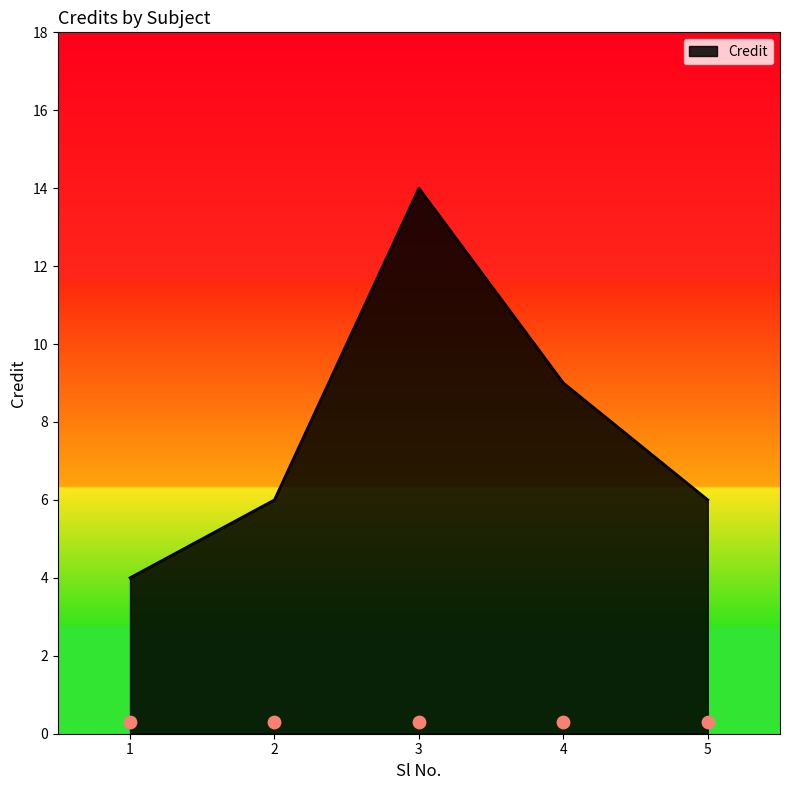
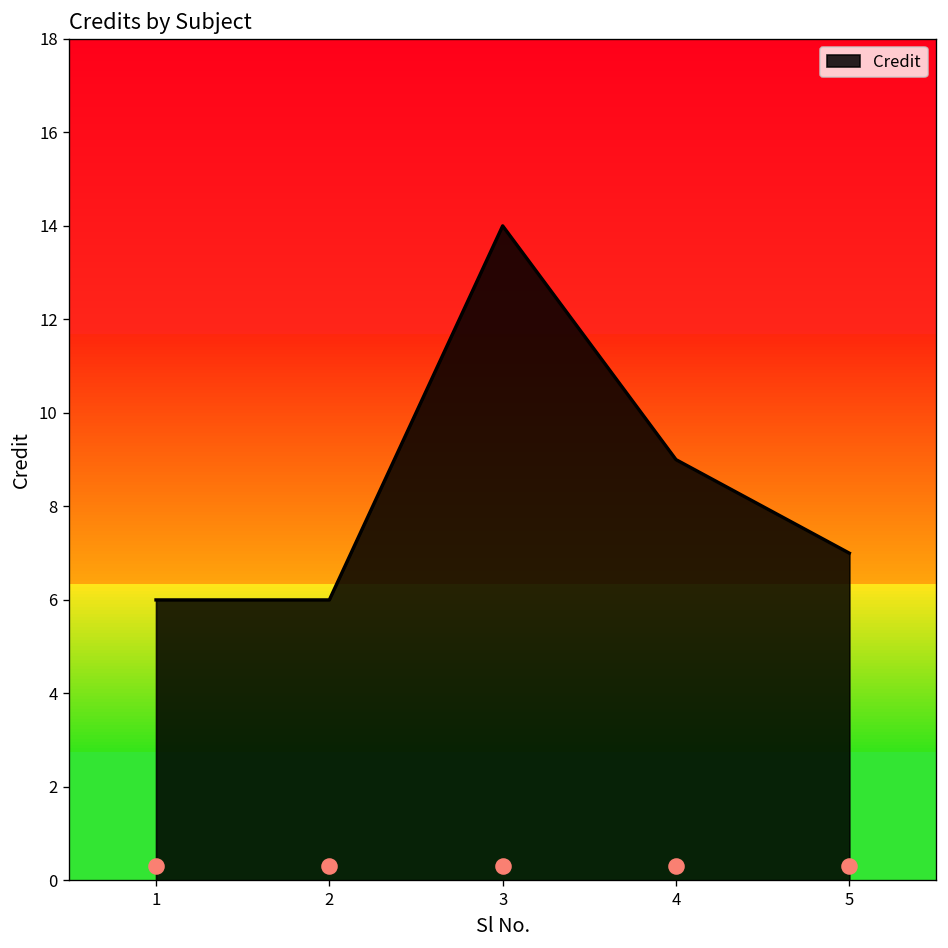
Credit, 1: 4 -> 6
Credit, 5: 6 -> 7
